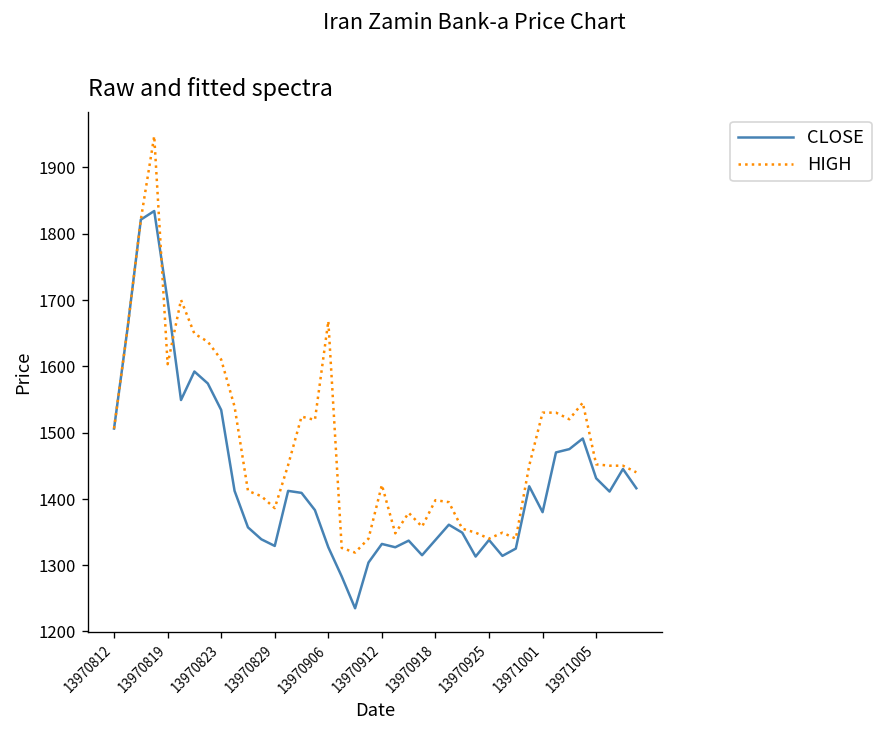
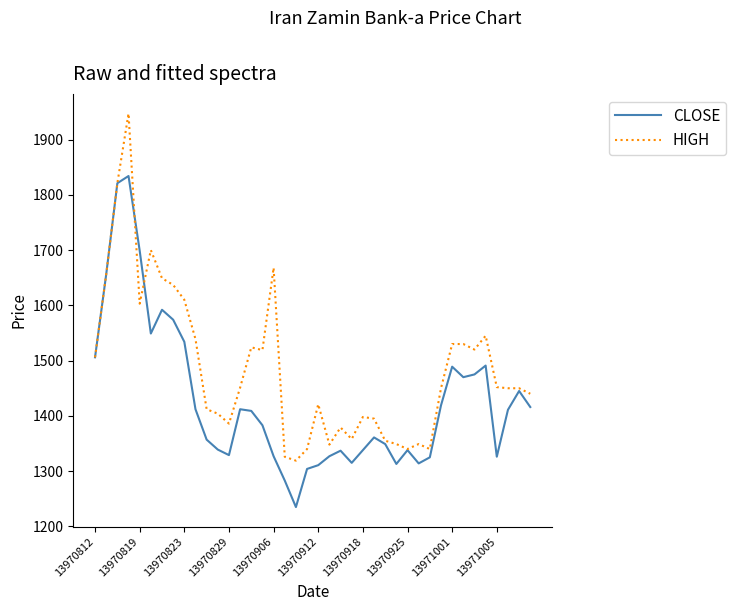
CLOSE, 13970912: 1330 -> 1310
CLOSE, 13971001: 1380 -> 1490
CLOSE, 13971005: 1430 -> 1330
